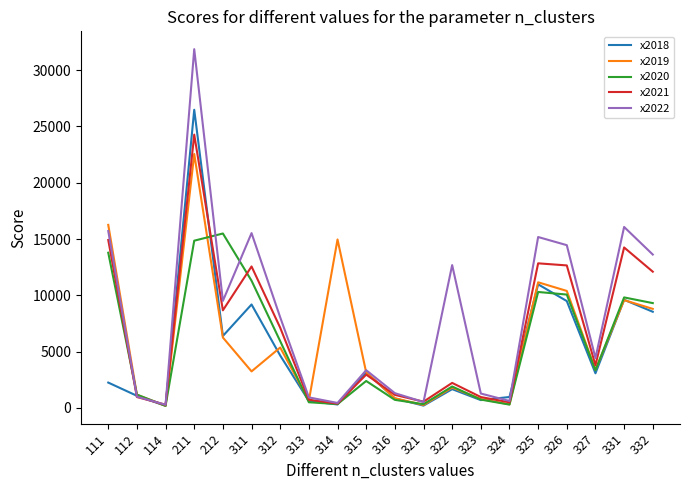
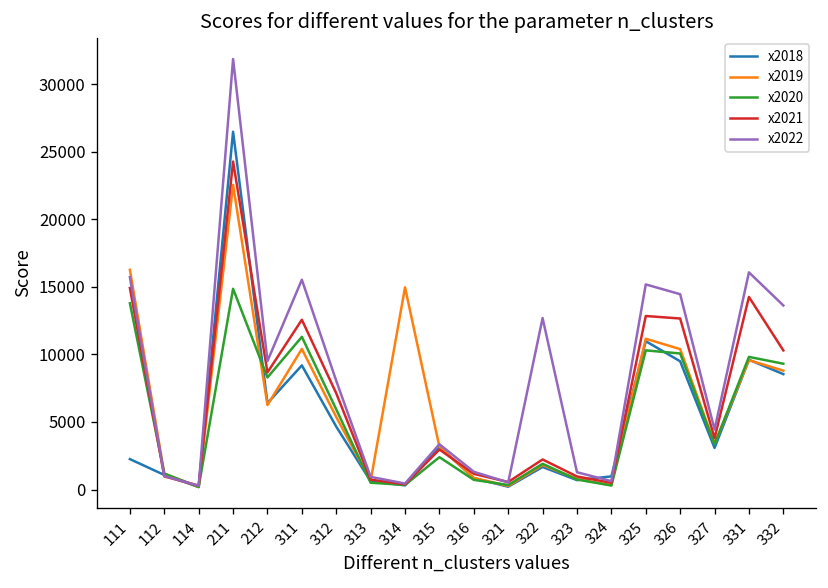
x2020, 212: 15500 -> 8300
x2019, 311: 3200 -> 10400
x2021, 332: 12100 -> 10300
